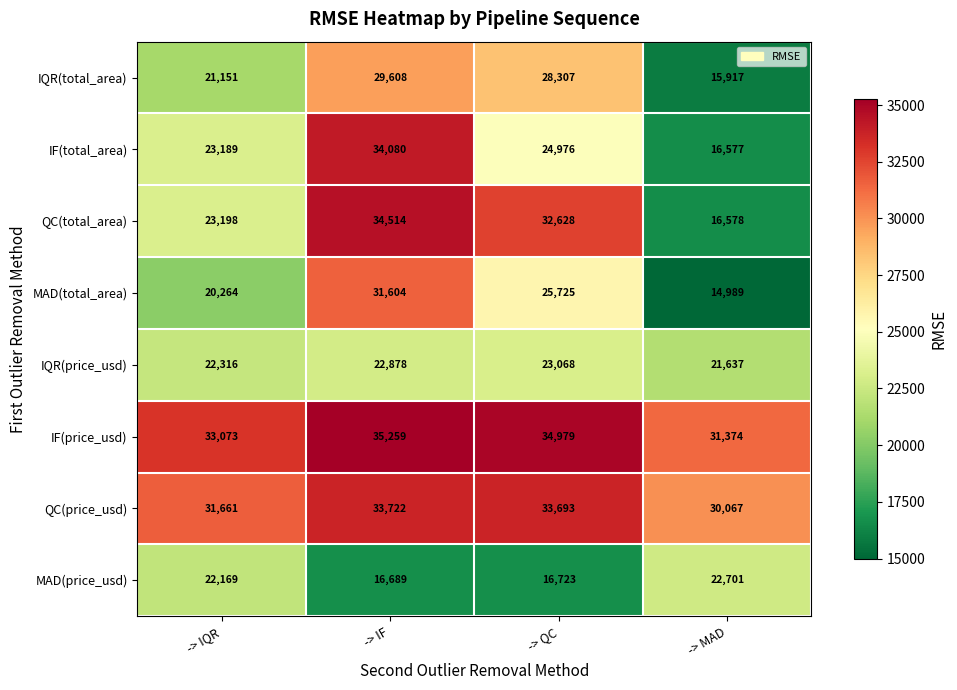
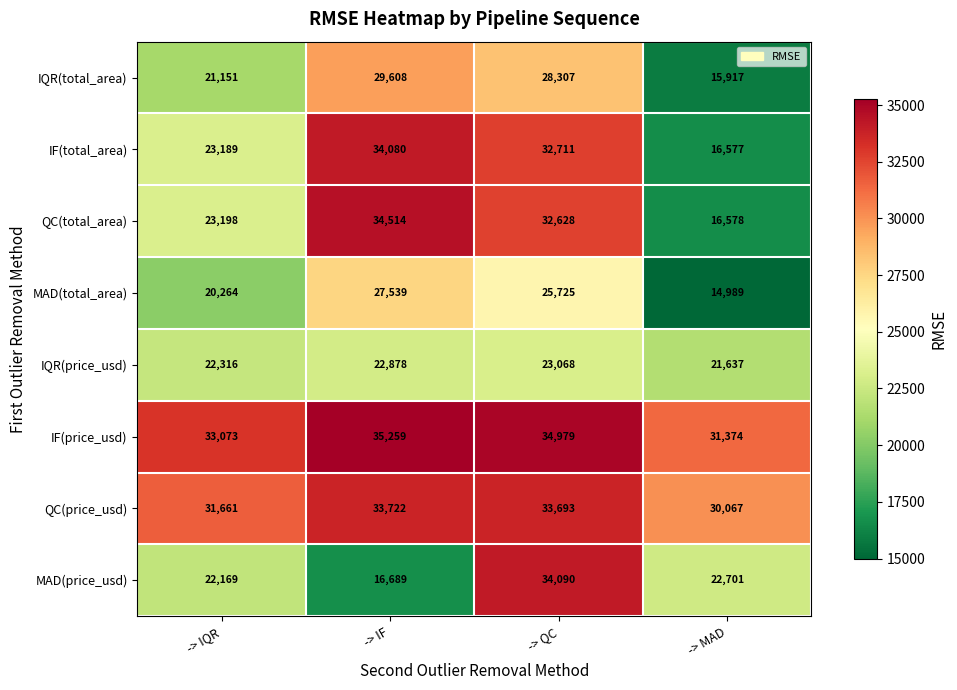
IF(total_area), -> QC: 24,976 -> 32,711
MAD(total_area), -> IF: 31,604 -> 27,539
MAD(price_usd), -> QC: 16,723 -> 34,090
